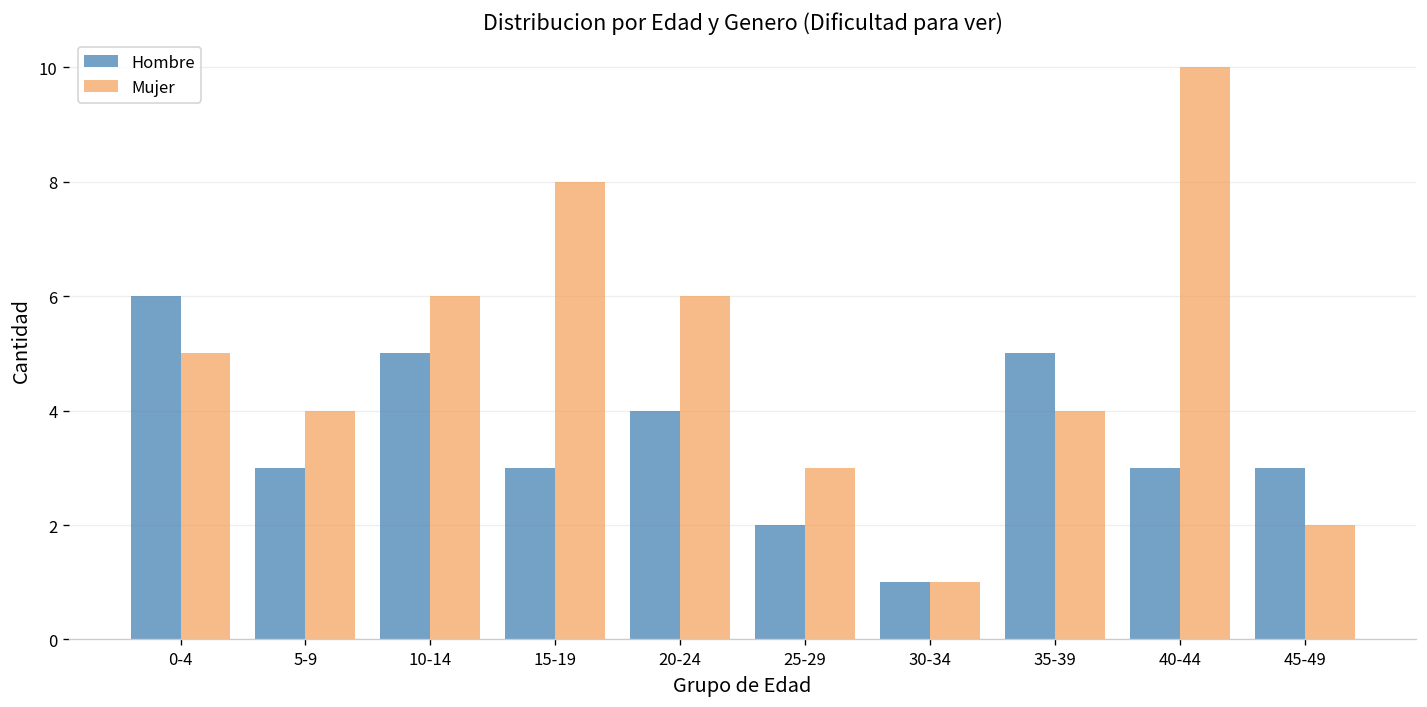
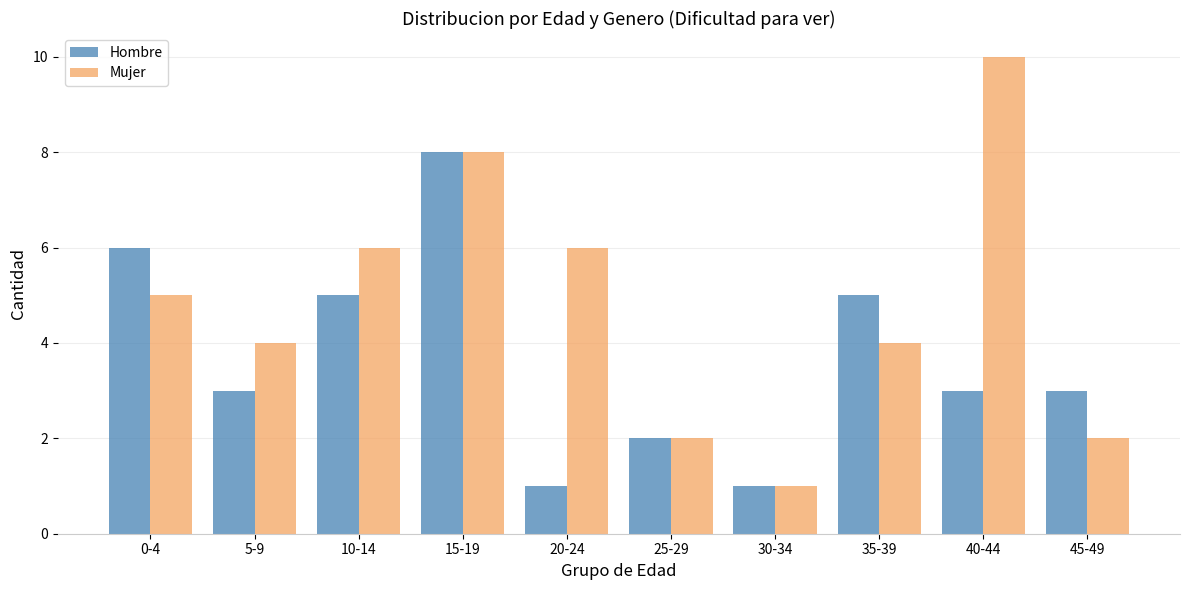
Hombre, 15-19: 3 -> 8
Hombre, 20-24: 4 -> 1
Mujer, 25-29: 3 -> 2
